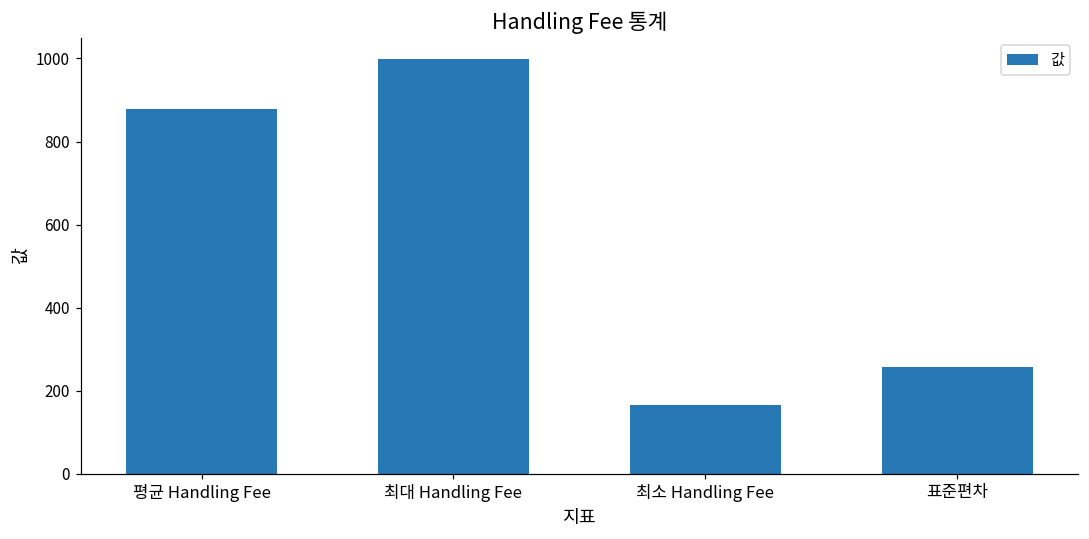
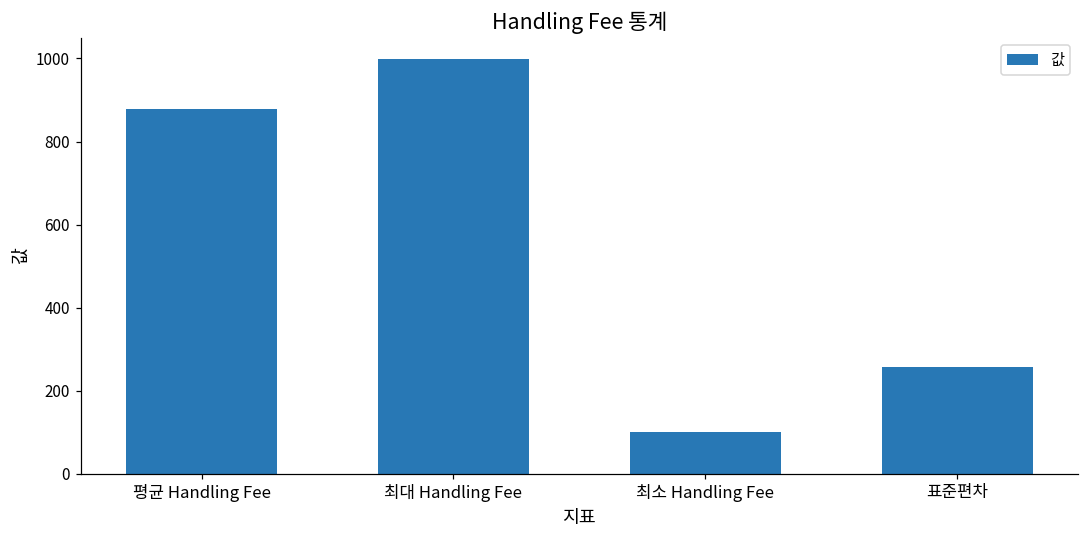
최소 Handling Fee: 160 -> 100
